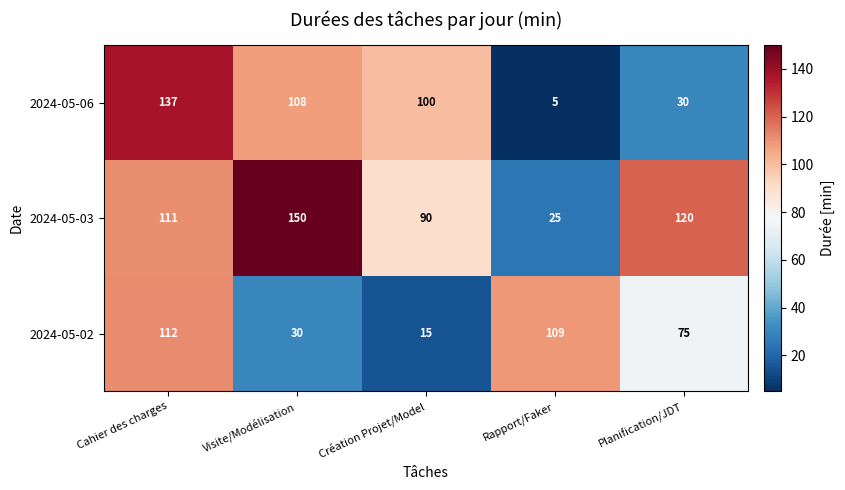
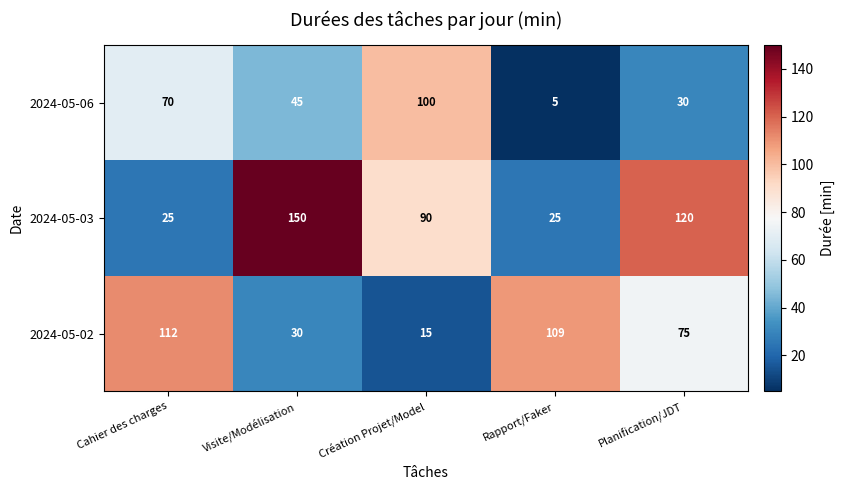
2024-05-06, Cahier des charges: 137 -> 70
2024-05-06, Visite/Modélisation: 108 -> 45
2024-05-03, Cahier des charges: 111 -> 25
